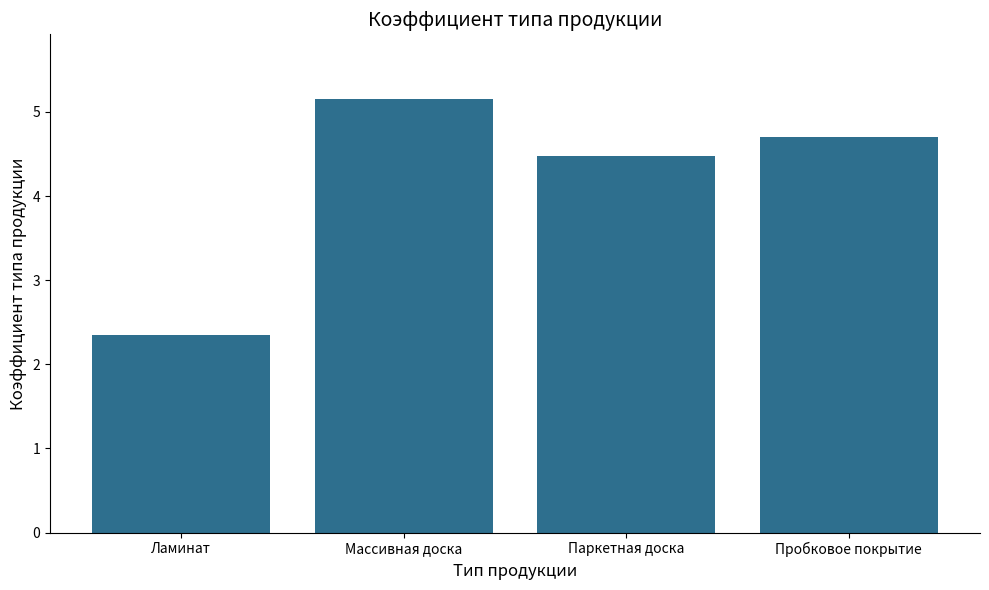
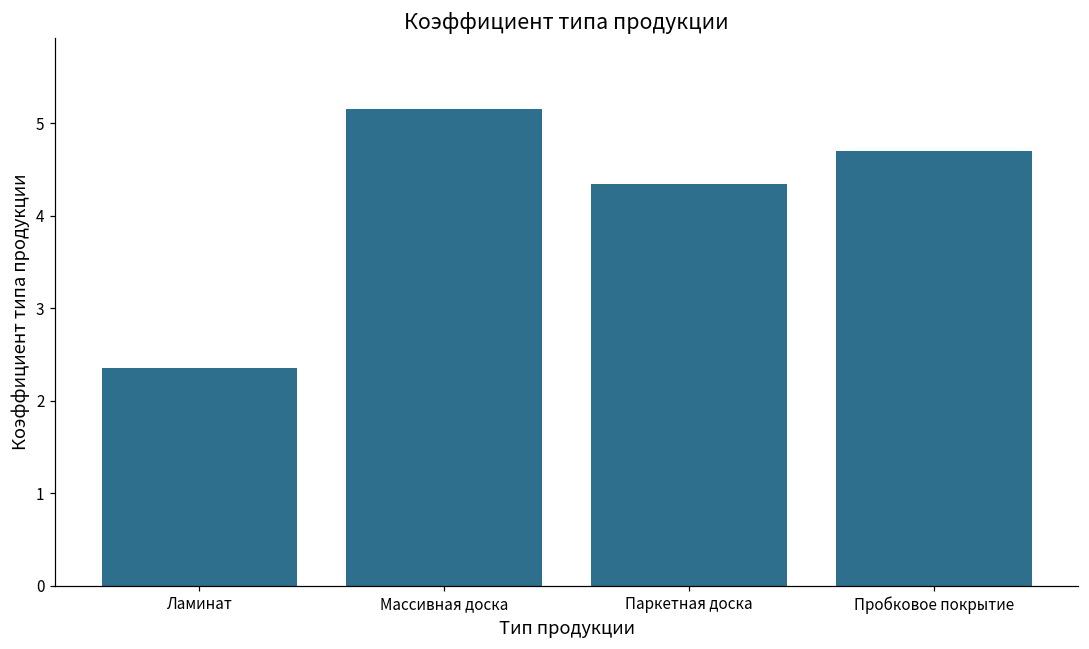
Паркетная доска: 4.5 -> 4.3
